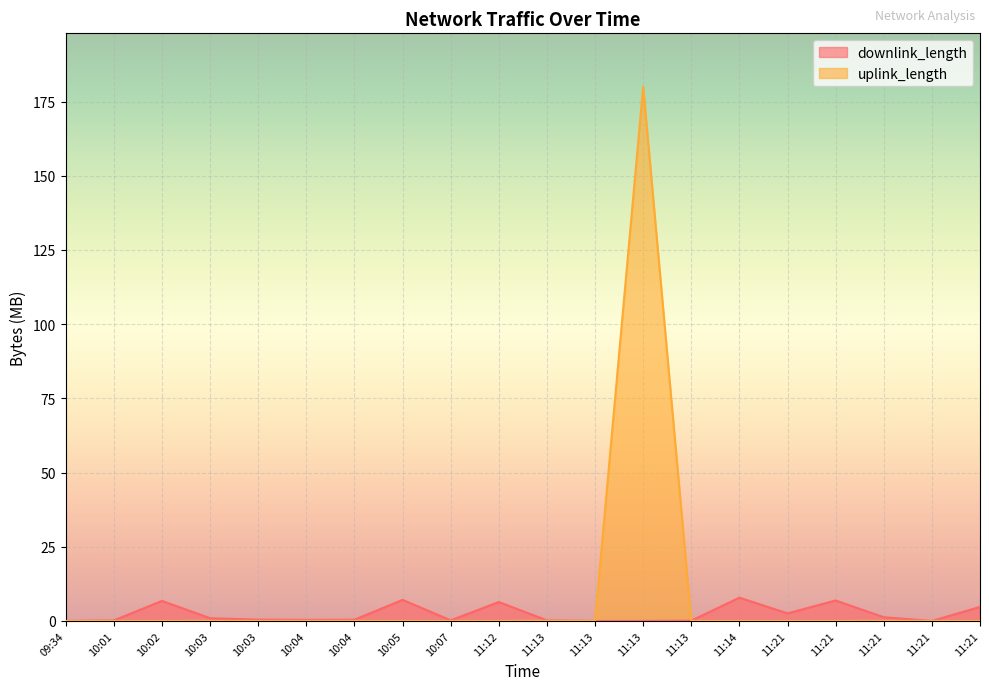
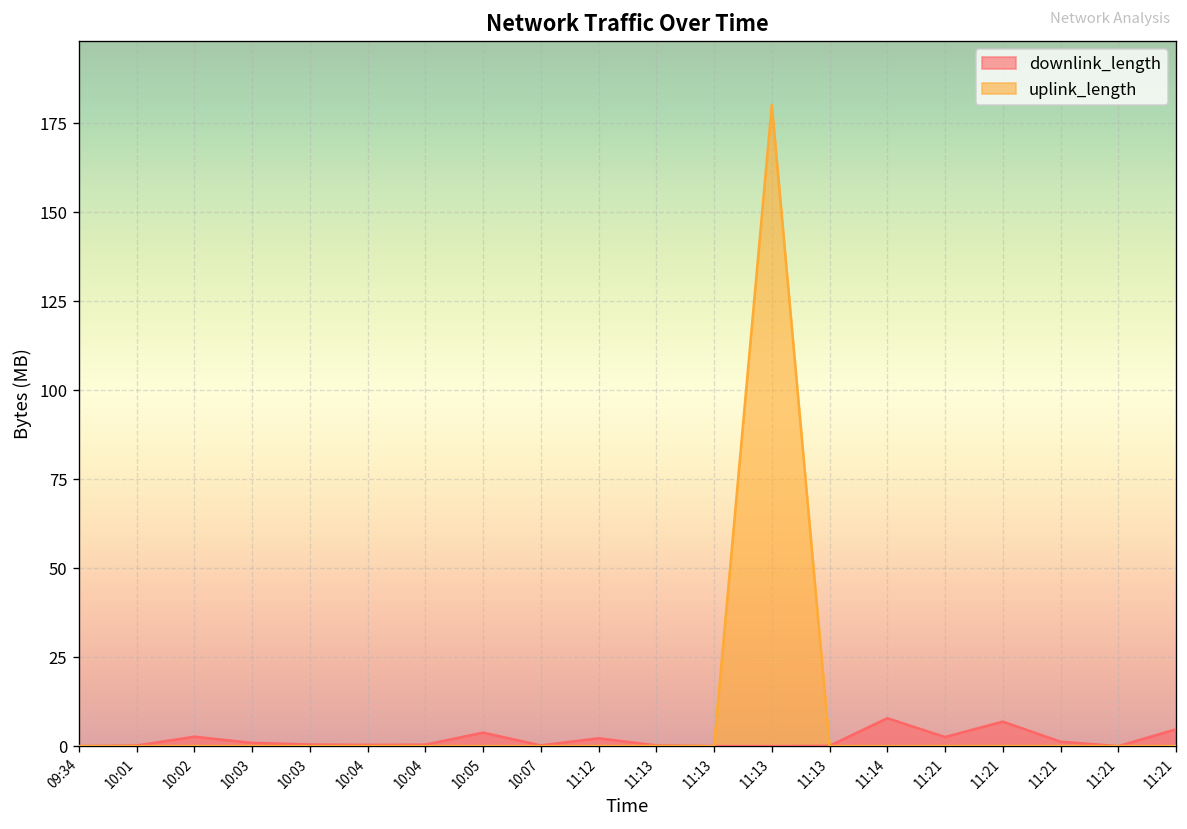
downlink_length, 10:02: 7 -> 3
downlink_length, 10:05: 7 -> 4
downlink_length, 11:12: 6 -> 2
